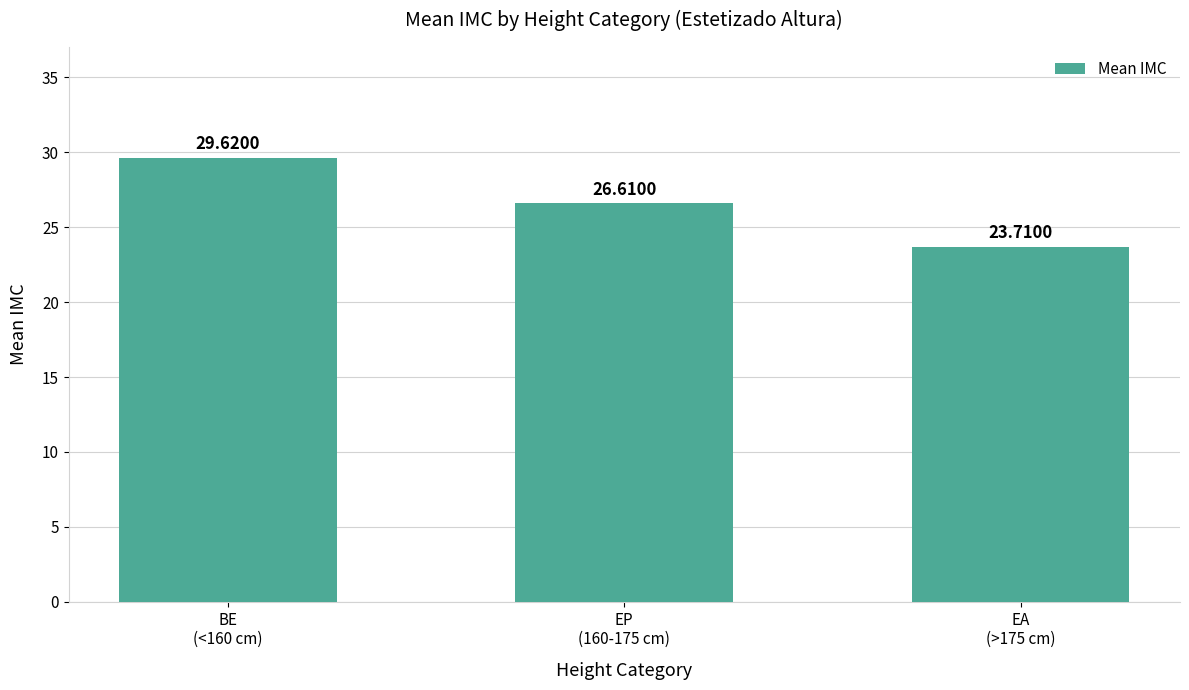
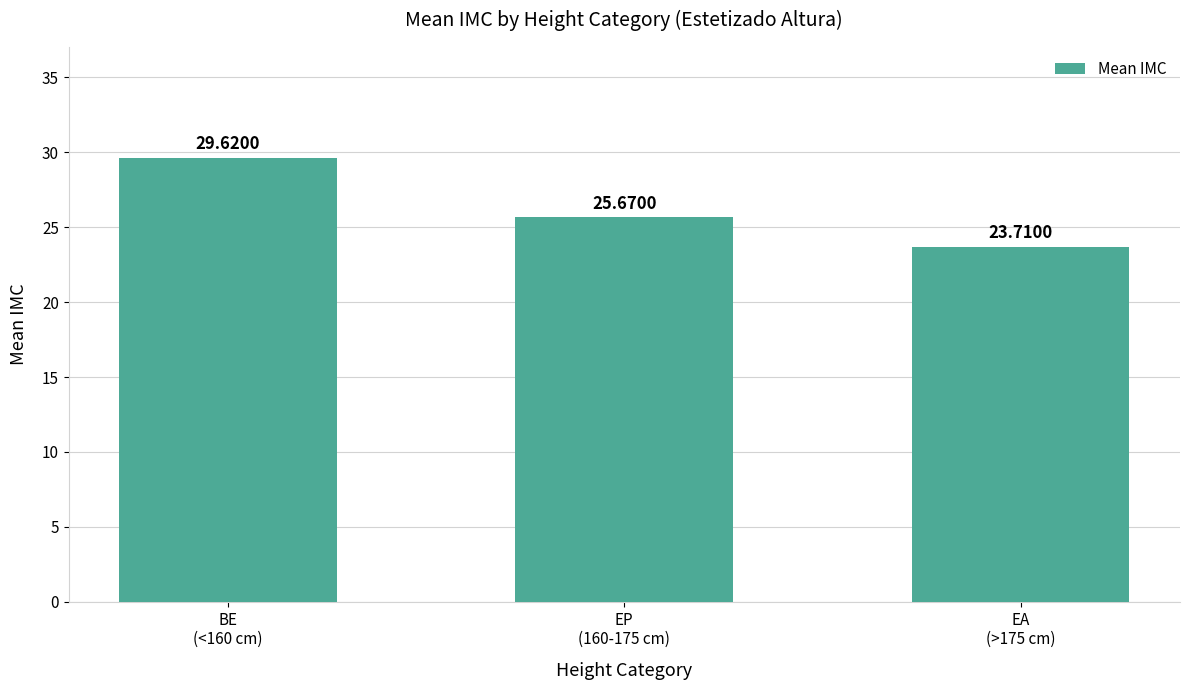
EP (160-175 cm): 26.6100 -> 25.6700
